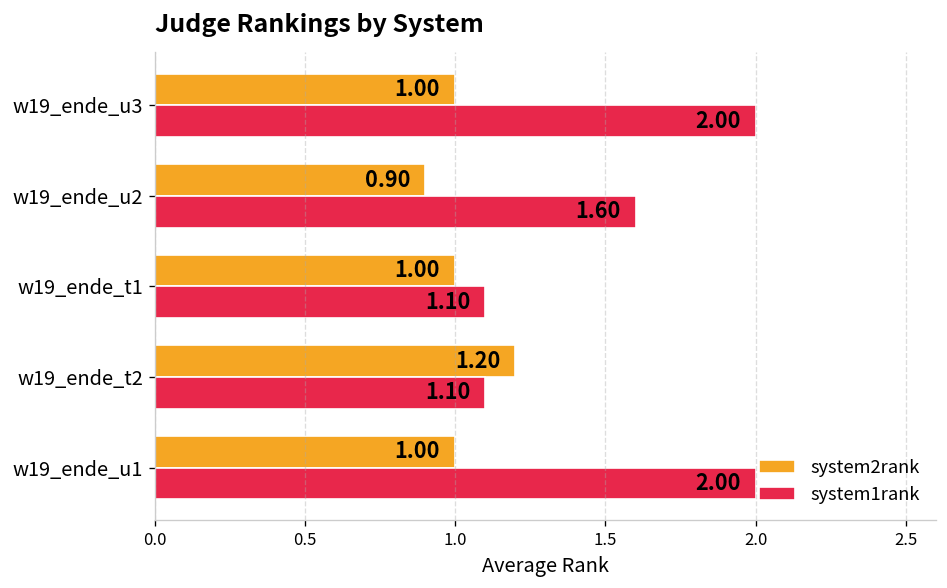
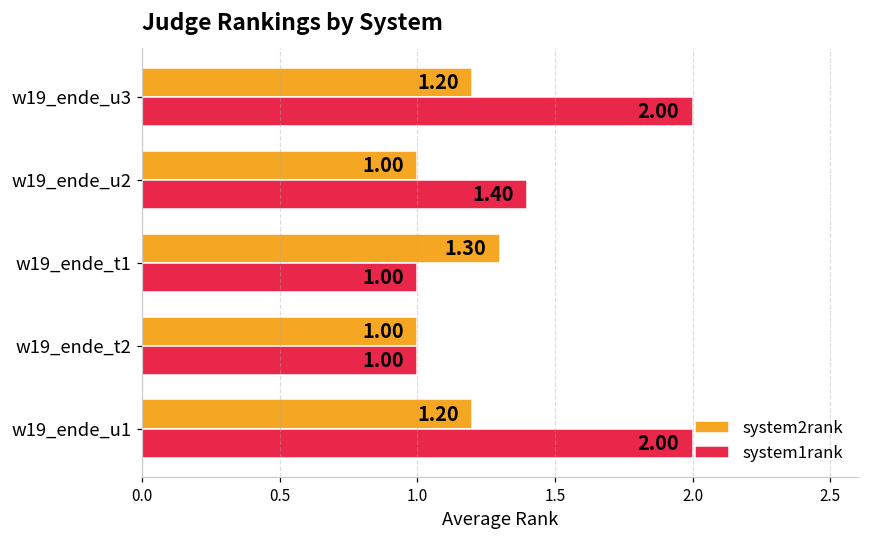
system2rank, w19_ende_u3: 1.00 -> 1.20
system2rank, w19_ende_u2: 0.90 -> 1.00
system1rank, w19_ende_u2: 1.60 -> 1.40
system2rank, w19_ende_t1: 1.00 -> 1.30
system1rank, w19_ende_t1: 1.10 -> 1.00
system2rank, w19_ende_t2: 1.20 -> 1.00
system1rank, w19_ende_t2: 1.10 -> 1.00
system2rank, w19_ende_u1: 1.00 -> 1.20
